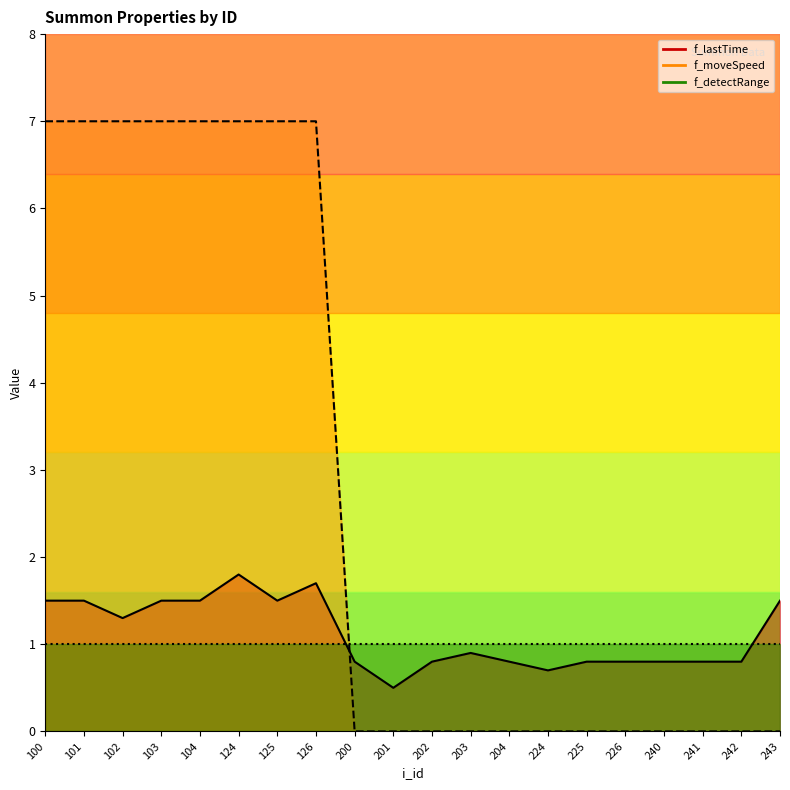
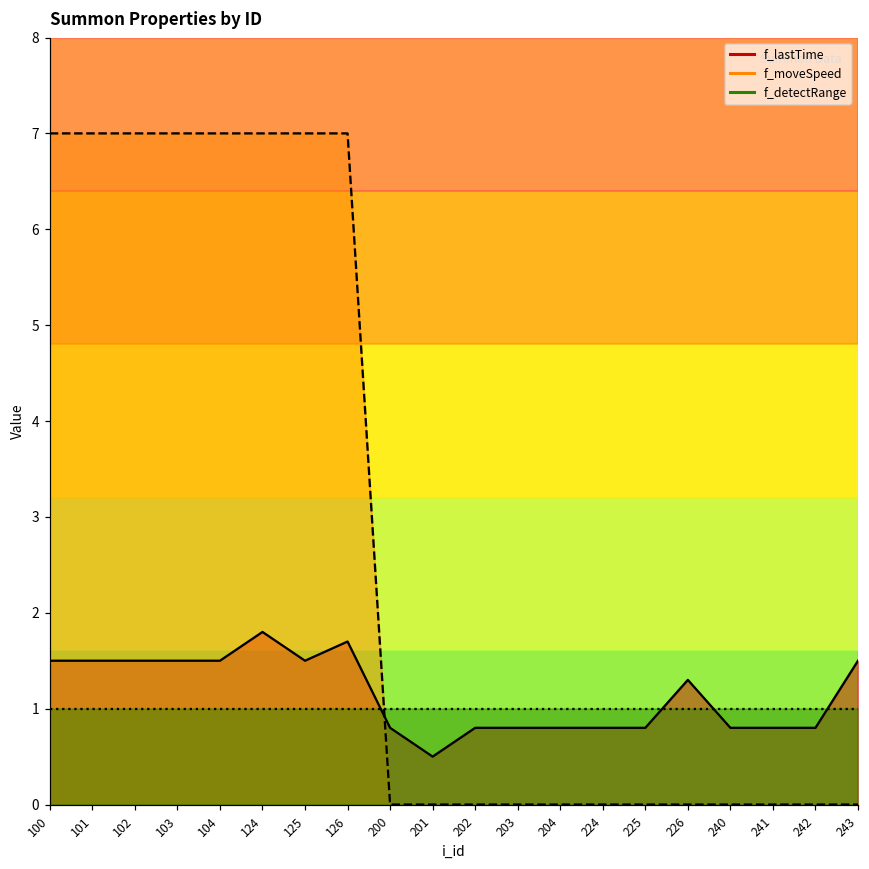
f_lastTime, 102: 1.3 -> 1.5
f_lastTime, 203: 0.9 -> 0.8
f_lastTime, 224: 0.7 -> 0.8
f_lastTime, 226: 0.8 -> 1.3
